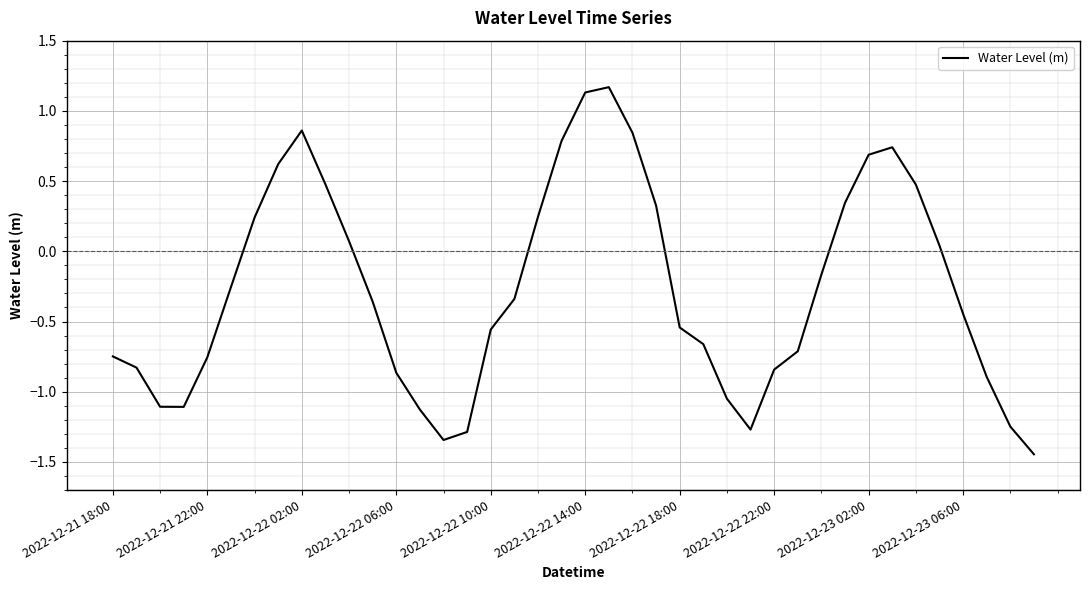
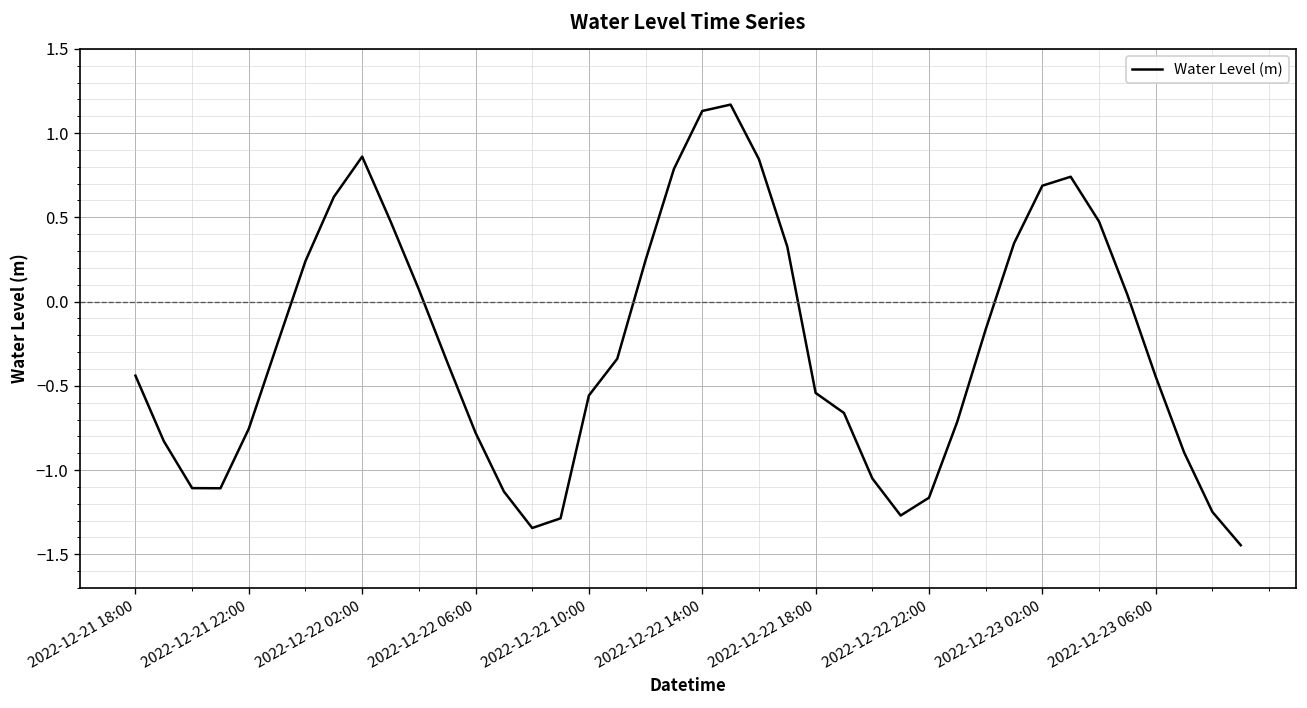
2022-12-21 18:00: -0.75 -> -0.44
2022-12-22 06:00: -0.86 -> -0.78
2022-12-22 22:00: -0.84 -> -1.16
